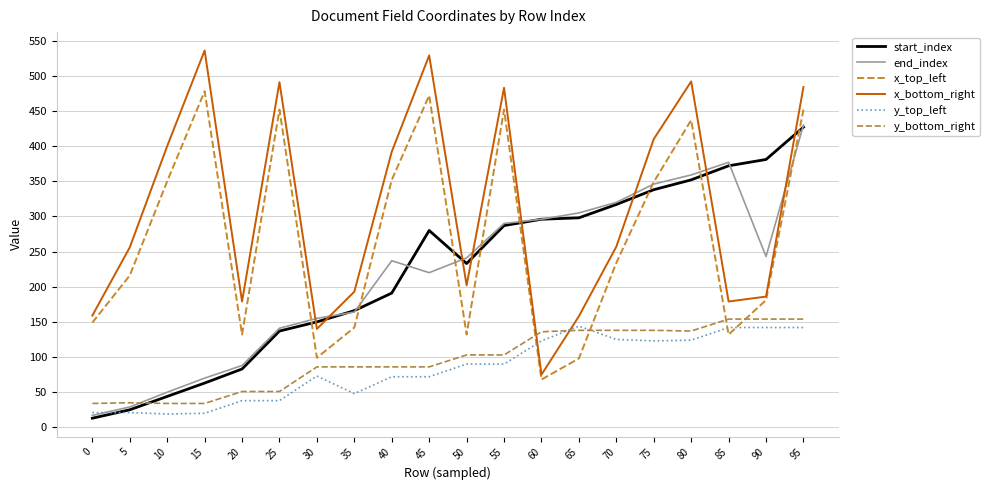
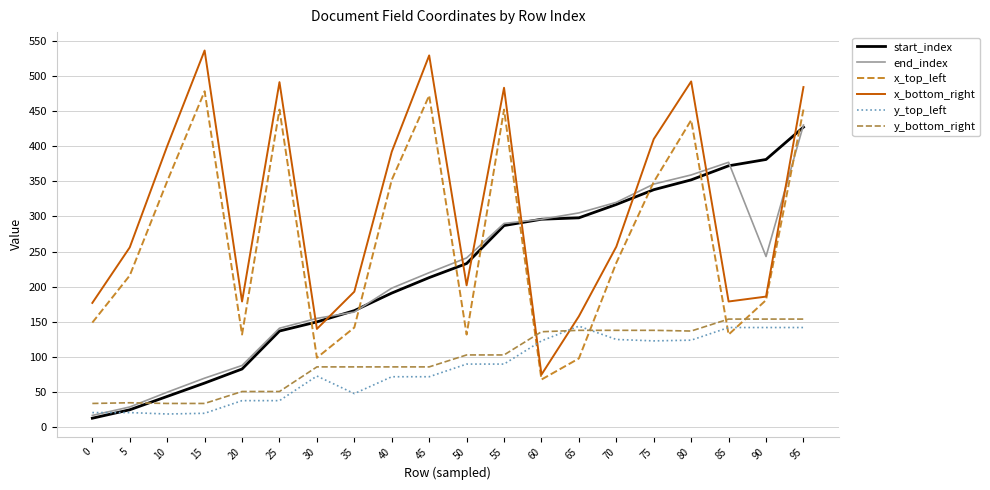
x_bottom_right, 0: 160 -> 180
end_index, 40: 240 -> 200
start_index, 45: 280 -> 210
